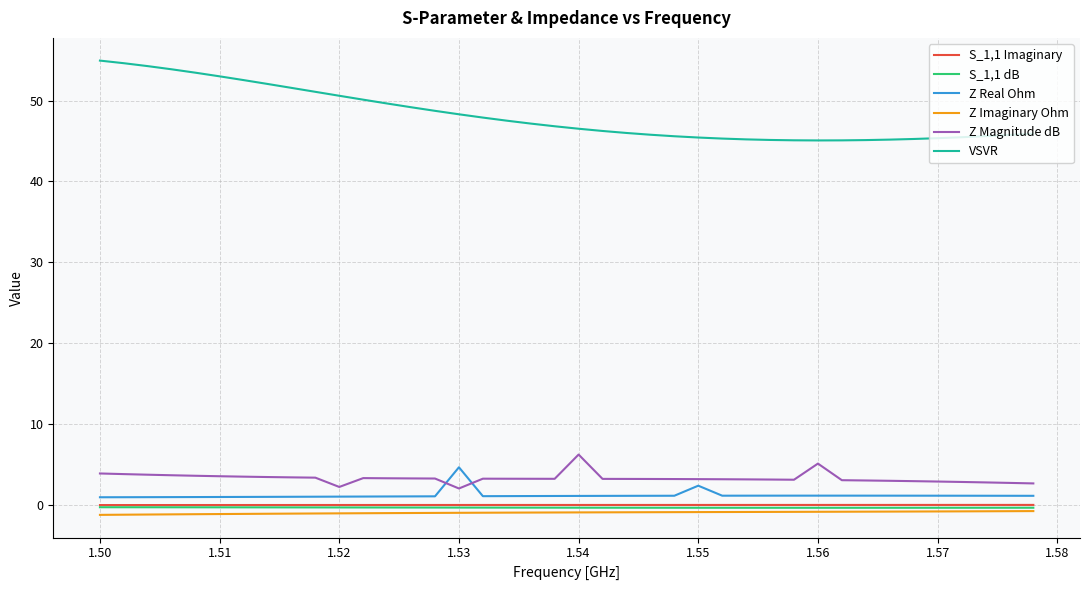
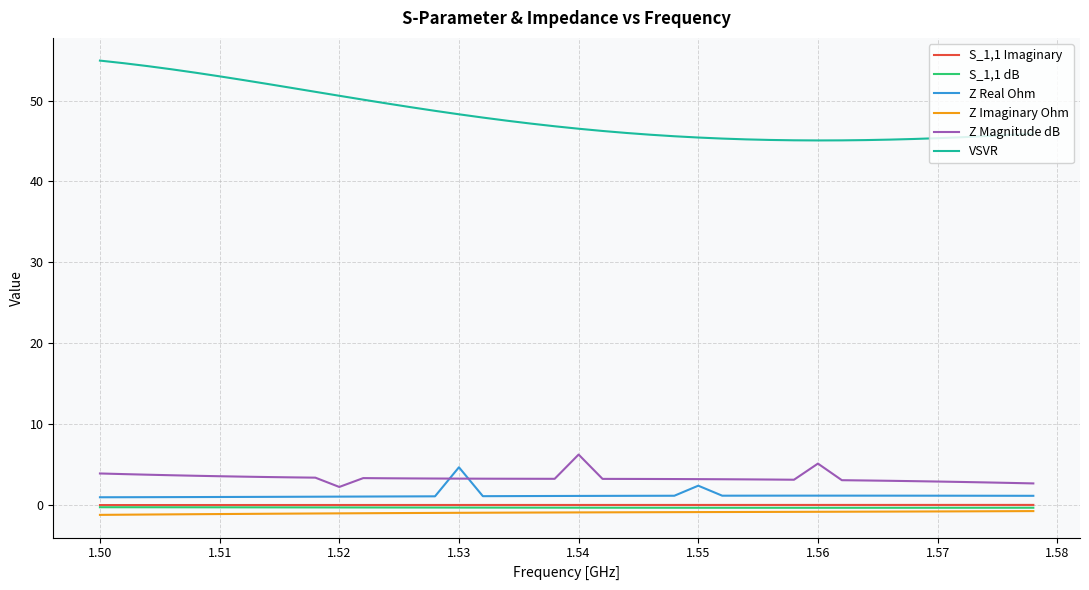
Z Magnitude dB, 1.53: 2 -> 3
